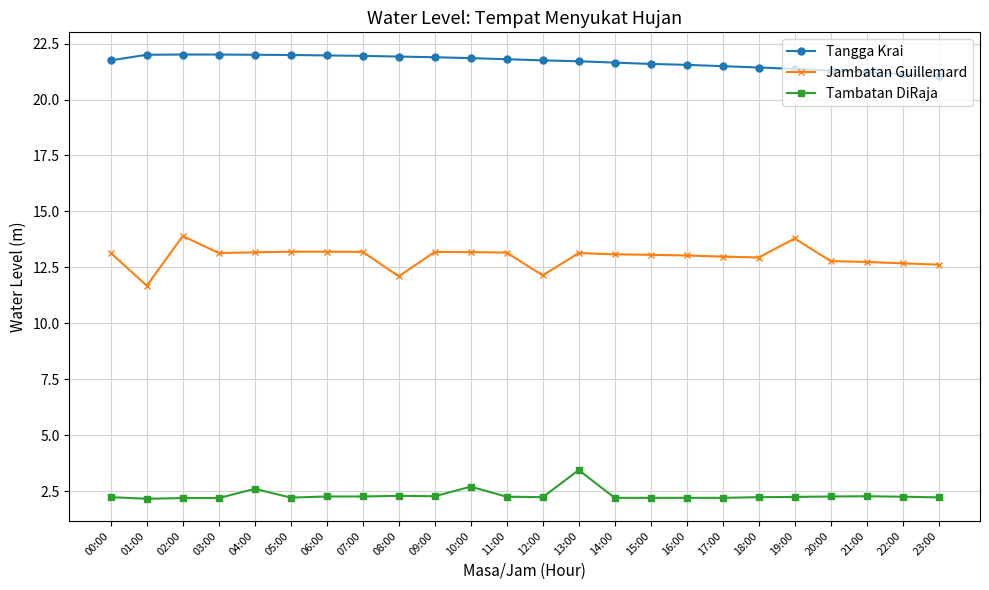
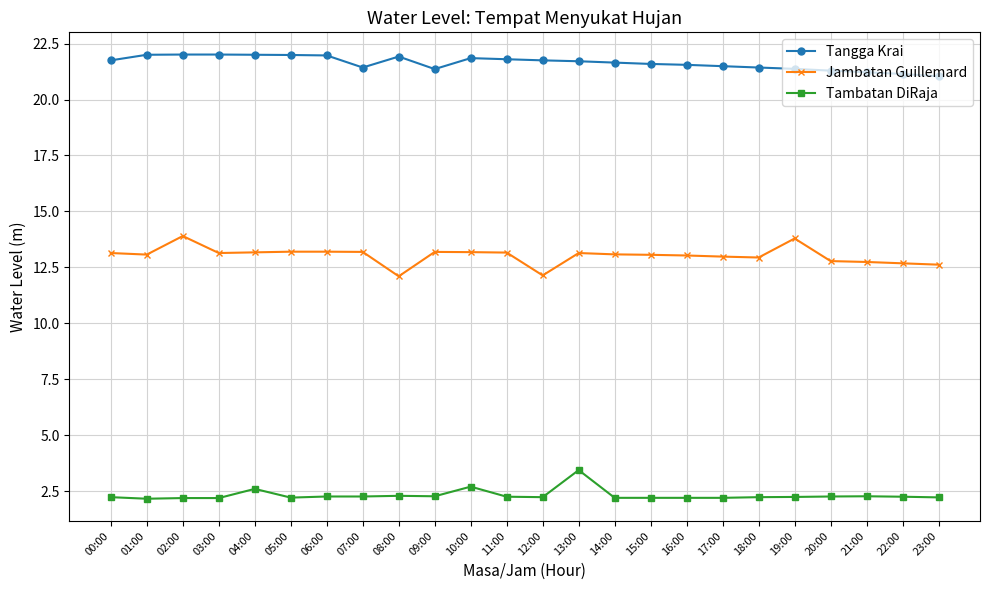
Jambatan Guillemard, 01:00: 11.7 -> 13.1
Tangga Krai, 07:00: 22.0 -> 21.4
Tangga Krai, 09:00: 21.9 -> 21.4
